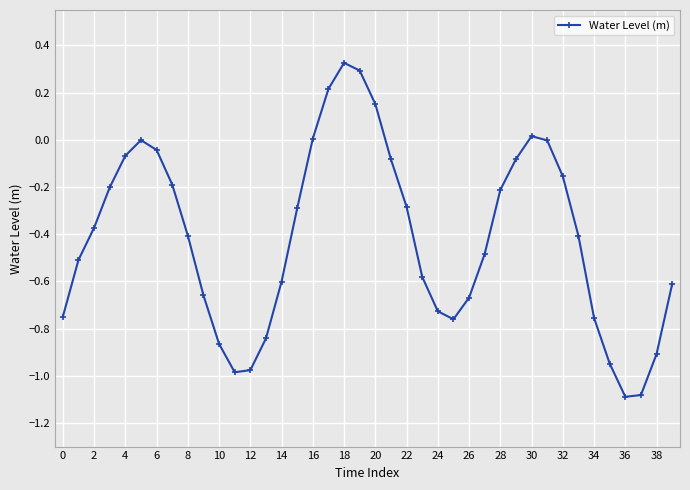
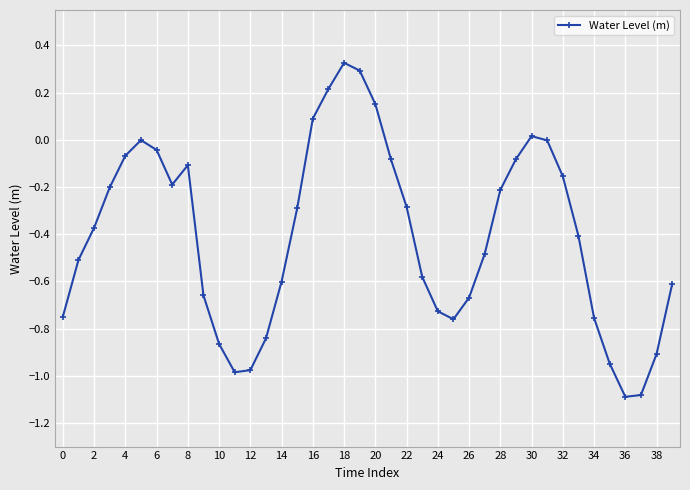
8: -0.41 -> -0.11
16: 0.01 -> 0.09
